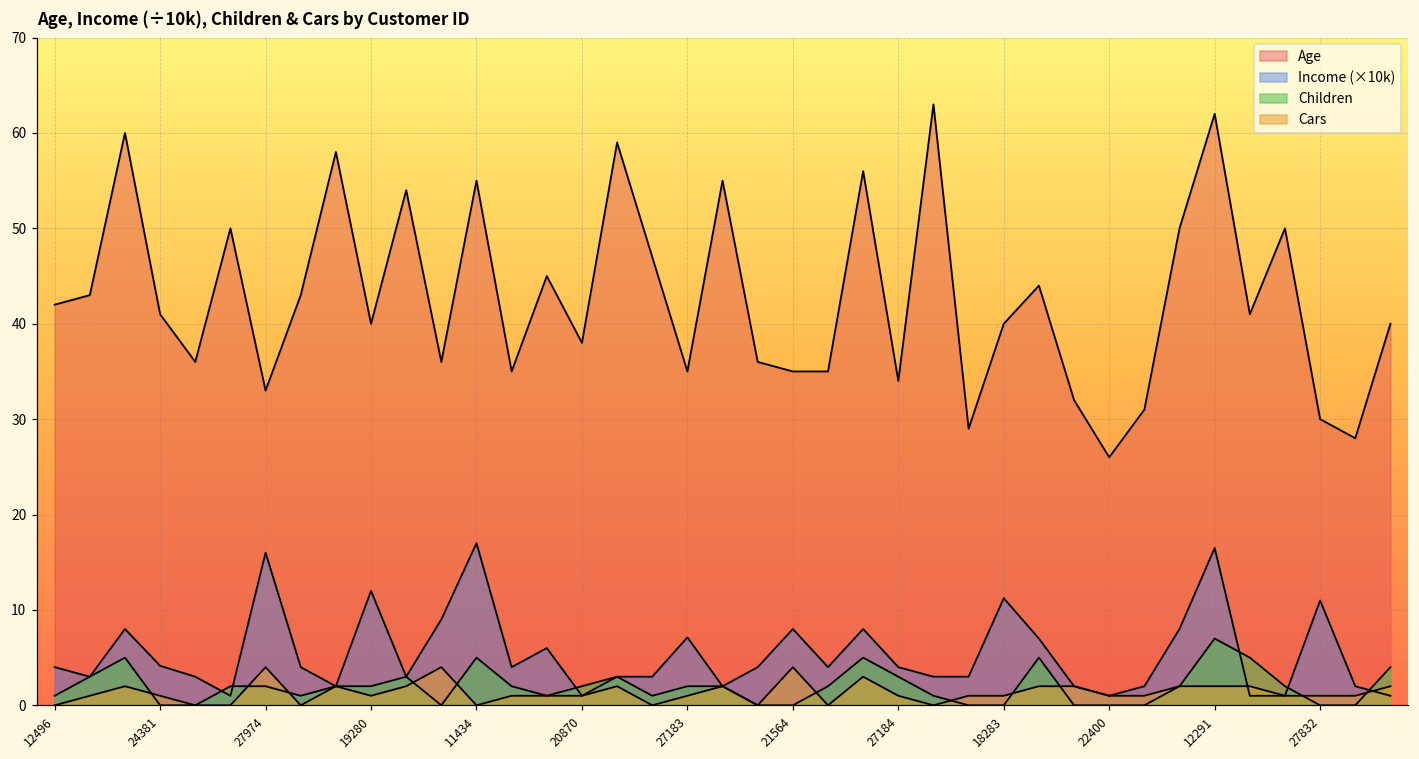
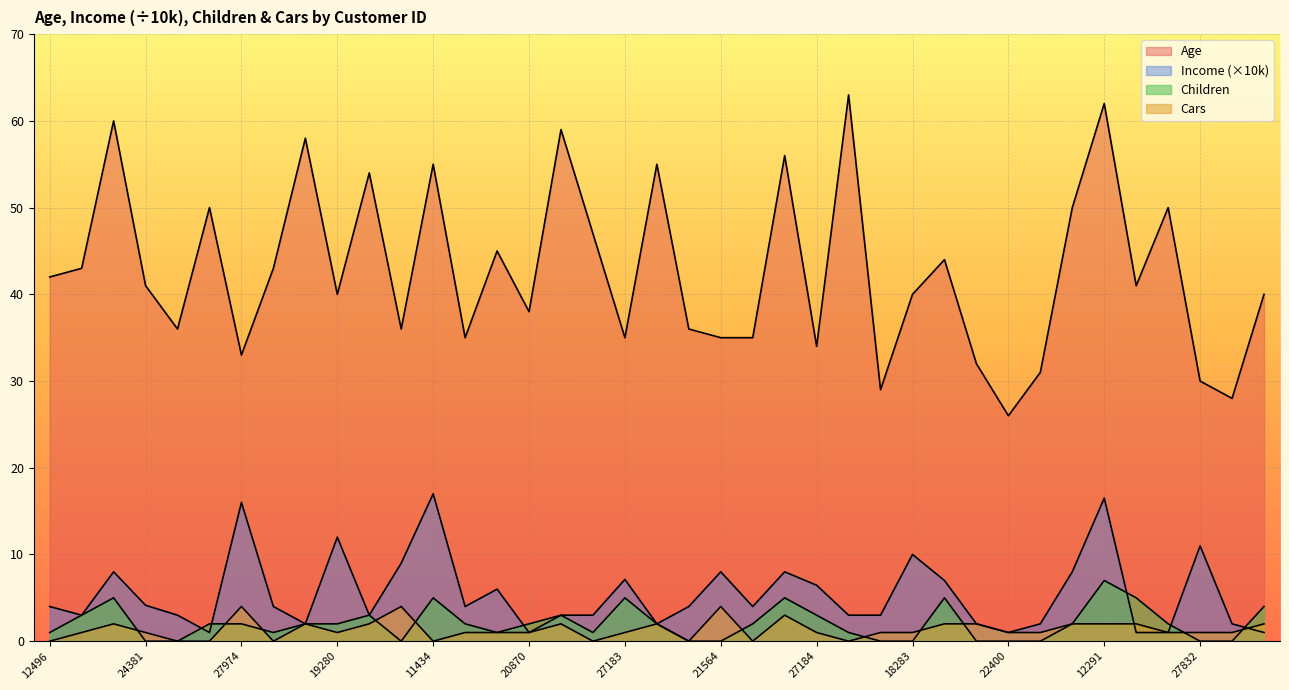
Children, 27183: 2 -> 5
Income (×10k), 27184: 4 -> 6
Income (×10k), 18283: 11 -> 10
